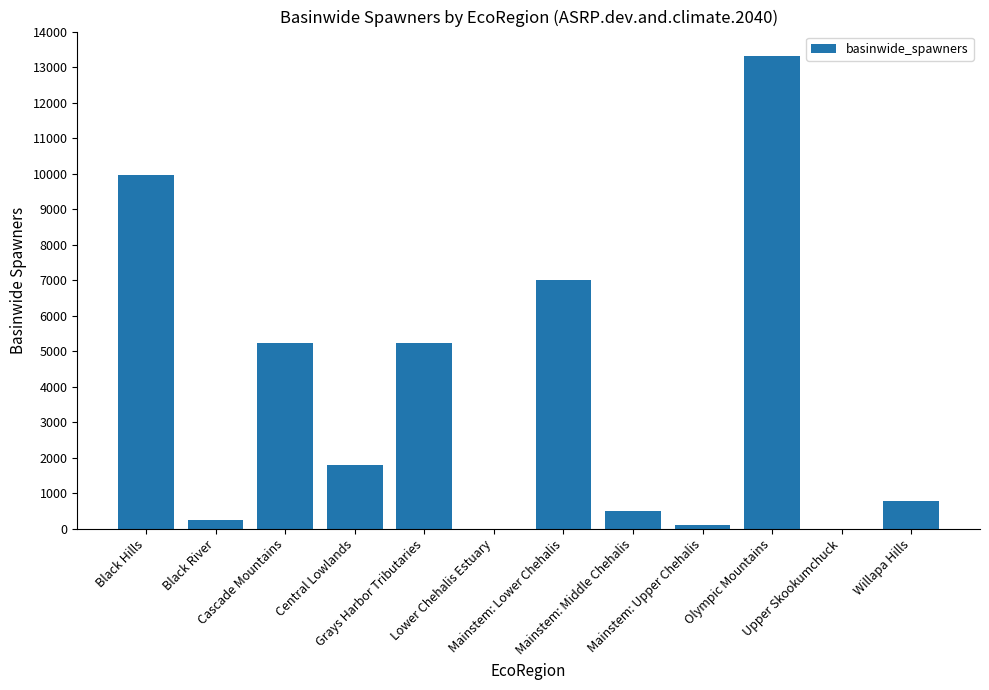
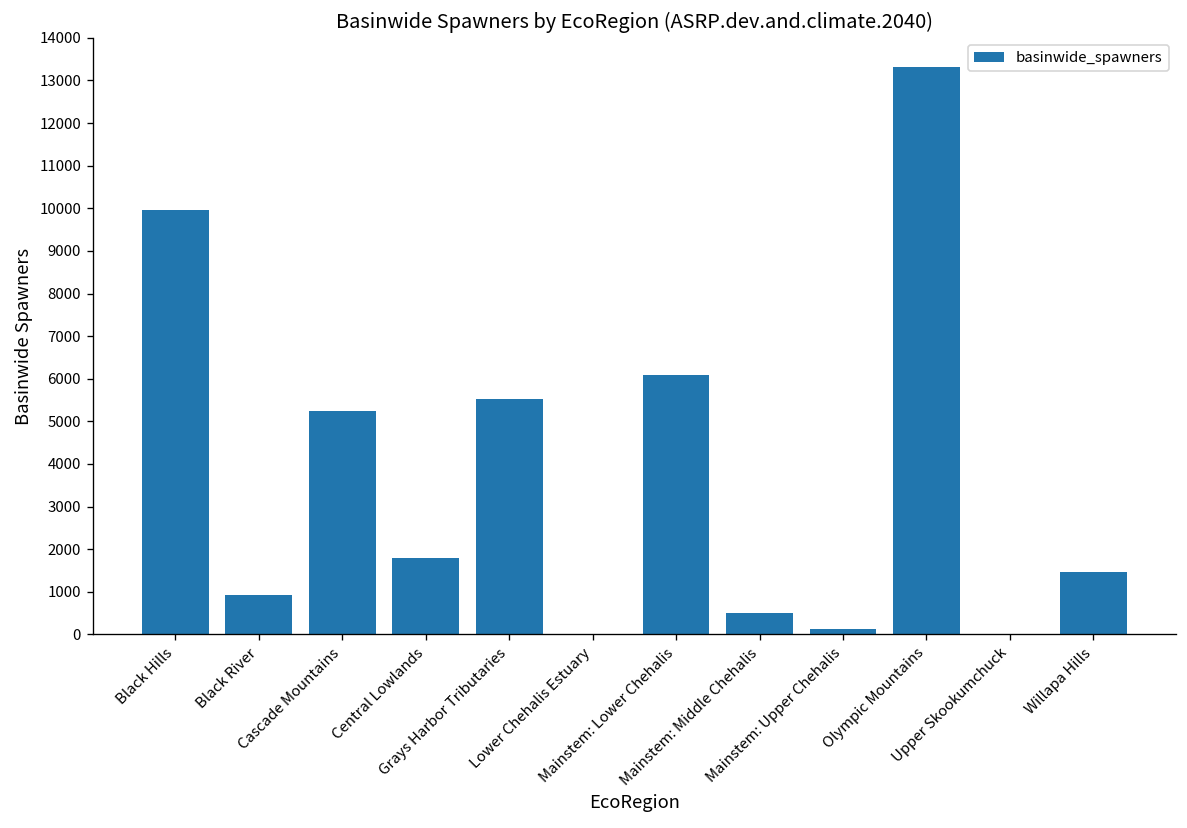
Black River: 200 -> 900
Grays Harbor Tributaries: 5200 -> 5500
Mainstem: Lower Chehalis: 7000 -> 6100
Willapa Hills: 800 -> 1500
